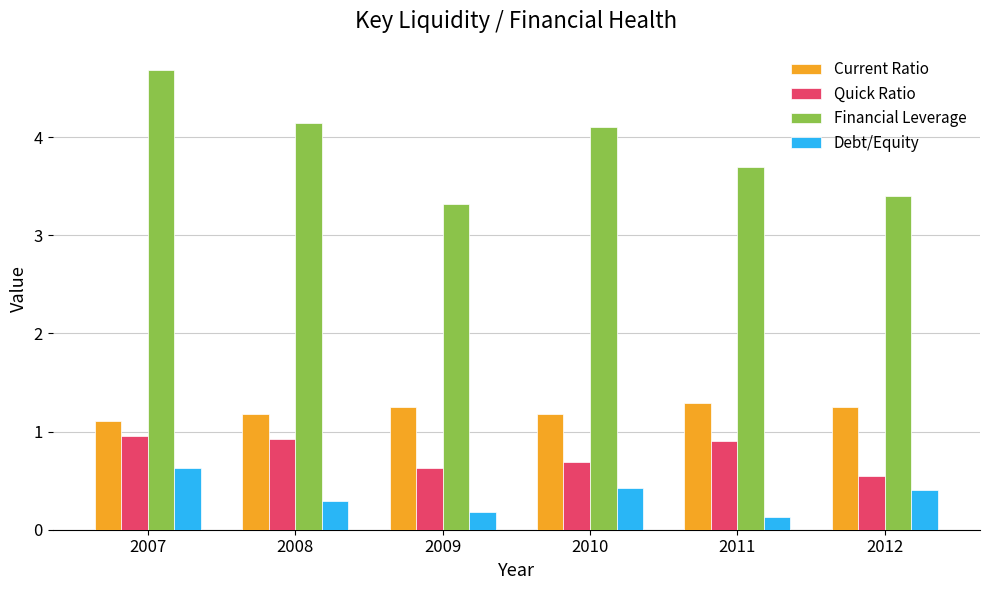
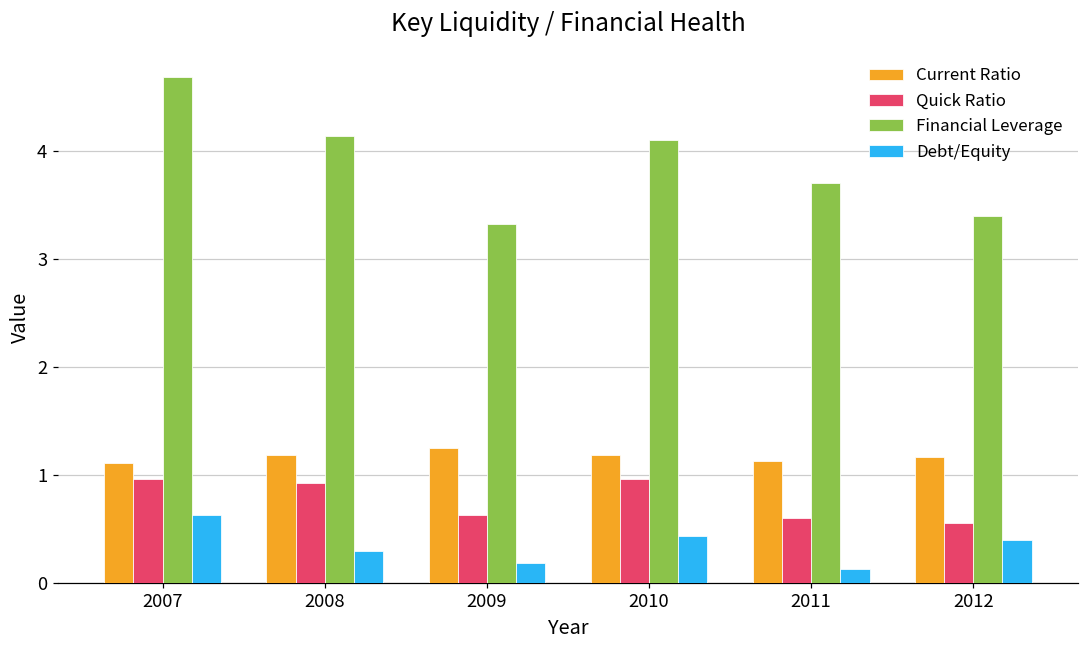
Quick Ratio, 2010: 0.7 -> 1.0
Current Ratio, 2011: 1.3 -> 1.1
Quick Ratio, 2011: 0.9 -> 0.6
Current Ratio, 2012: 1.3 -> 1.2
